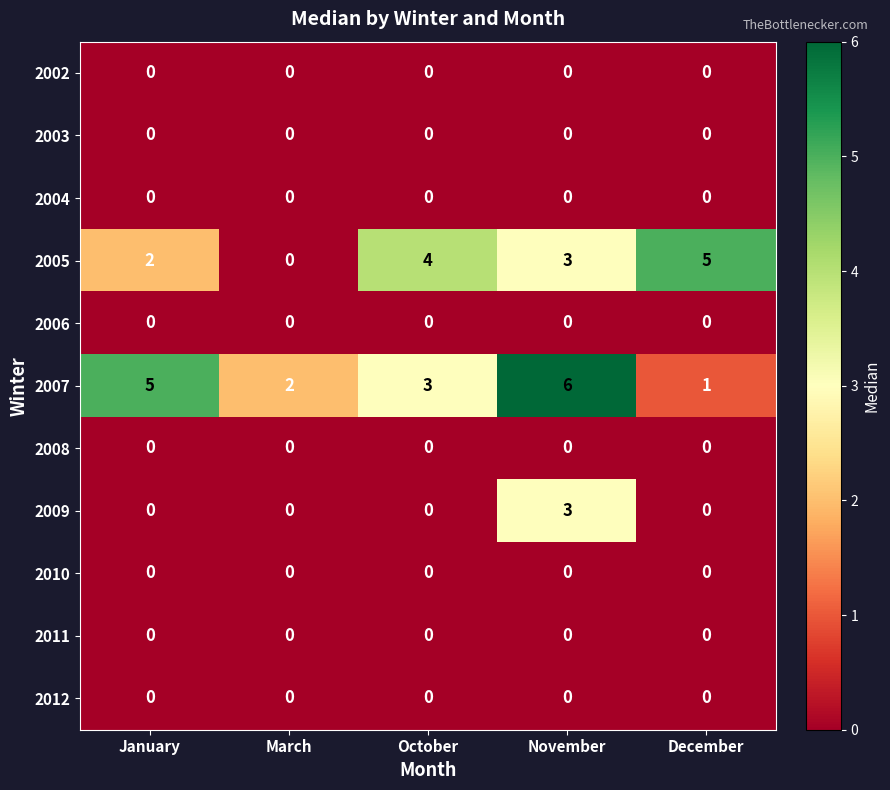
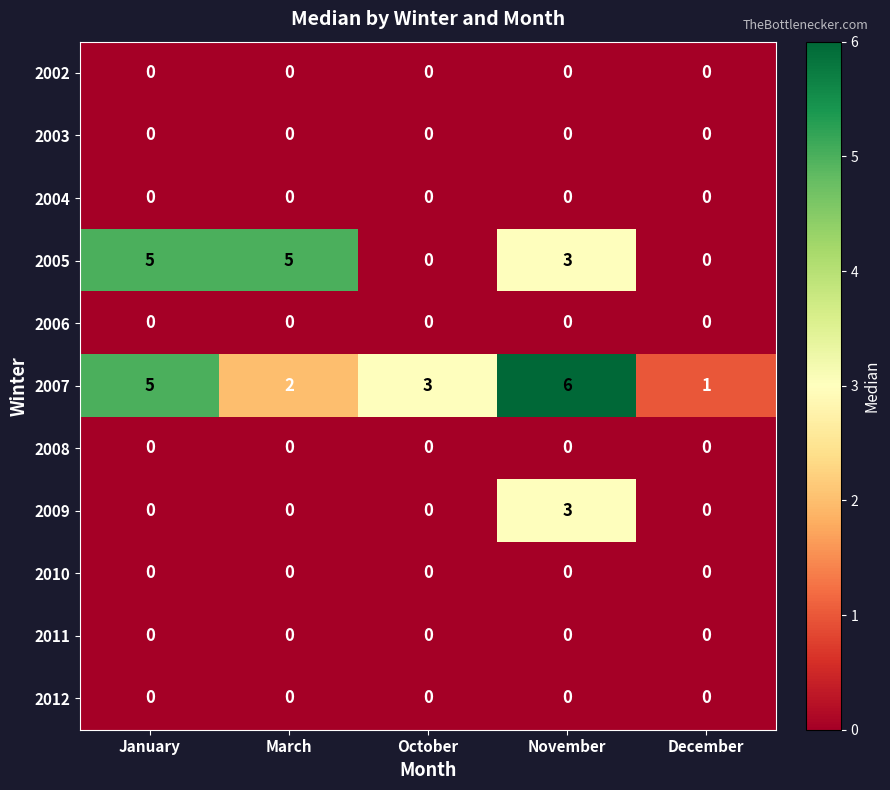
2005, January: 2 -> 5
2005, March: 0 -> 5
2005, October: 4 -> 0
2005, December: 5 -> 0
